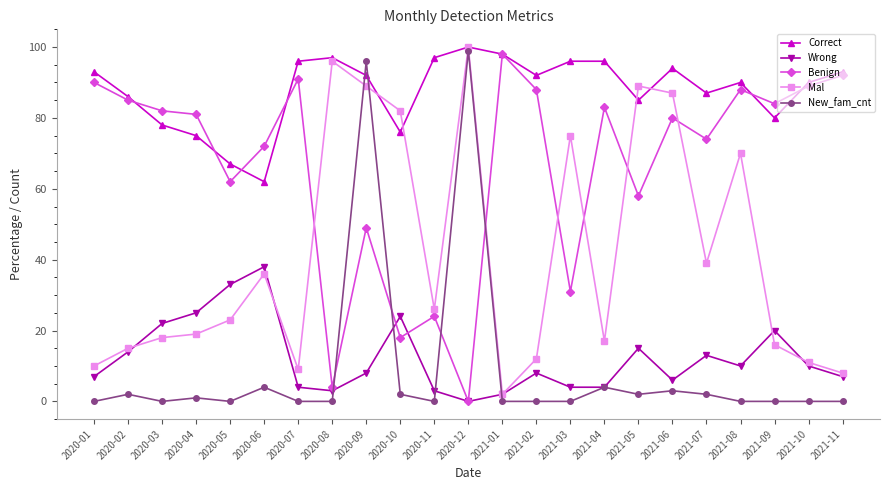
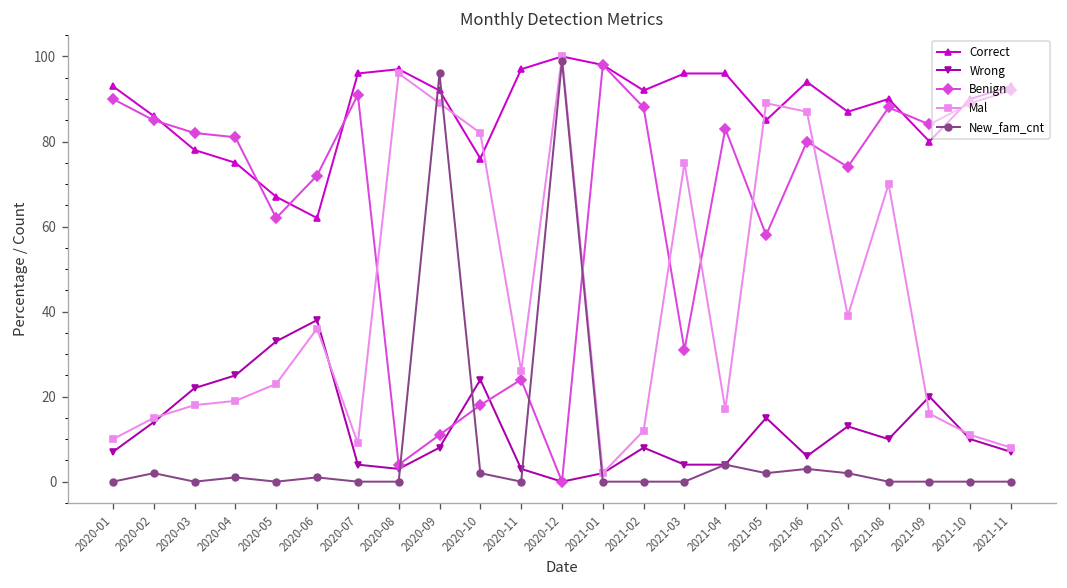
New_fam_cnt, 2020-06: 4 -> 1
Benign, 2020-09: 49 -> 11
